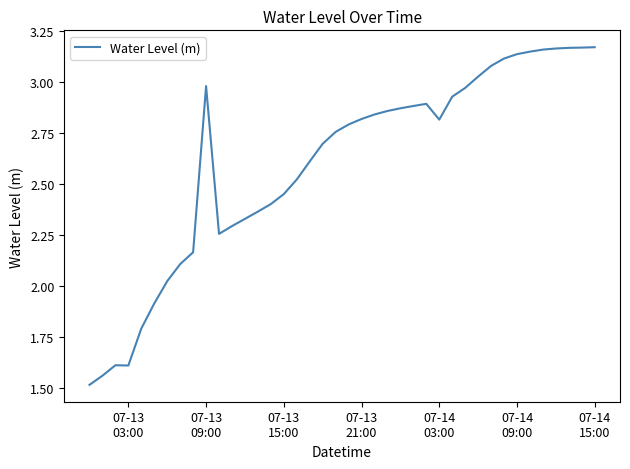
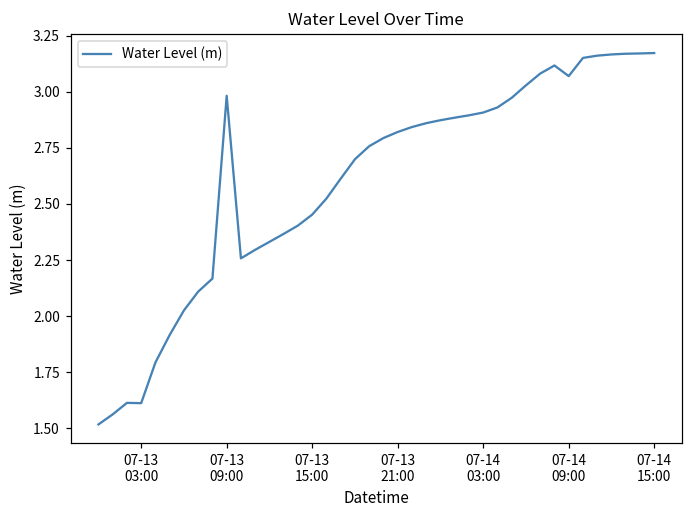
07-14 03:00: 2.82 -> 2.91
07-14 09:00: 3.14 -> 3.07
